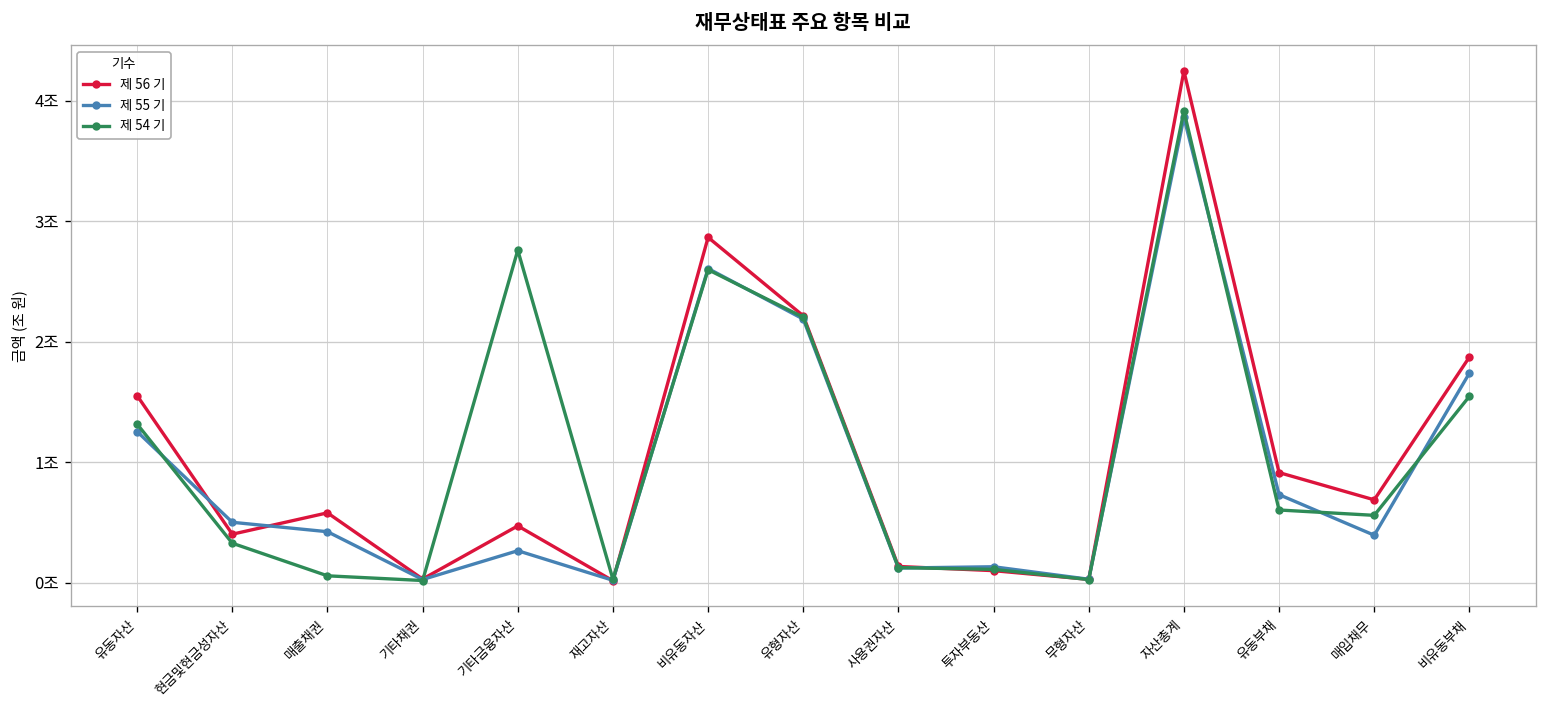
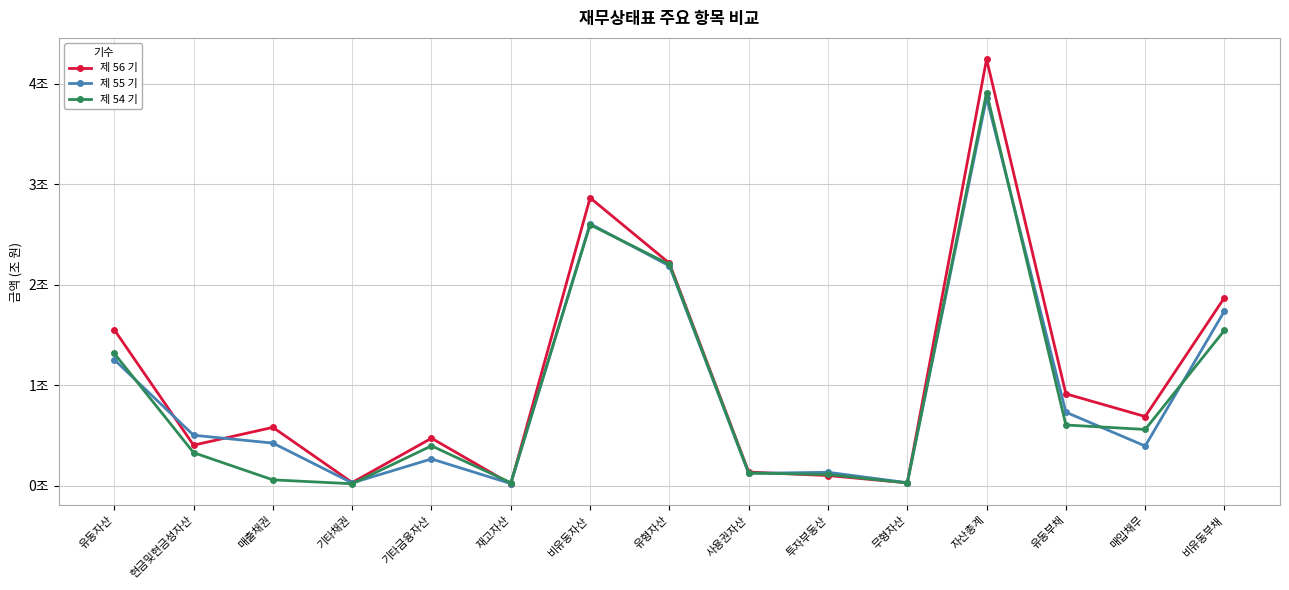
제 54 기, 기타금융자산: 2.76조 -> 0.40조
